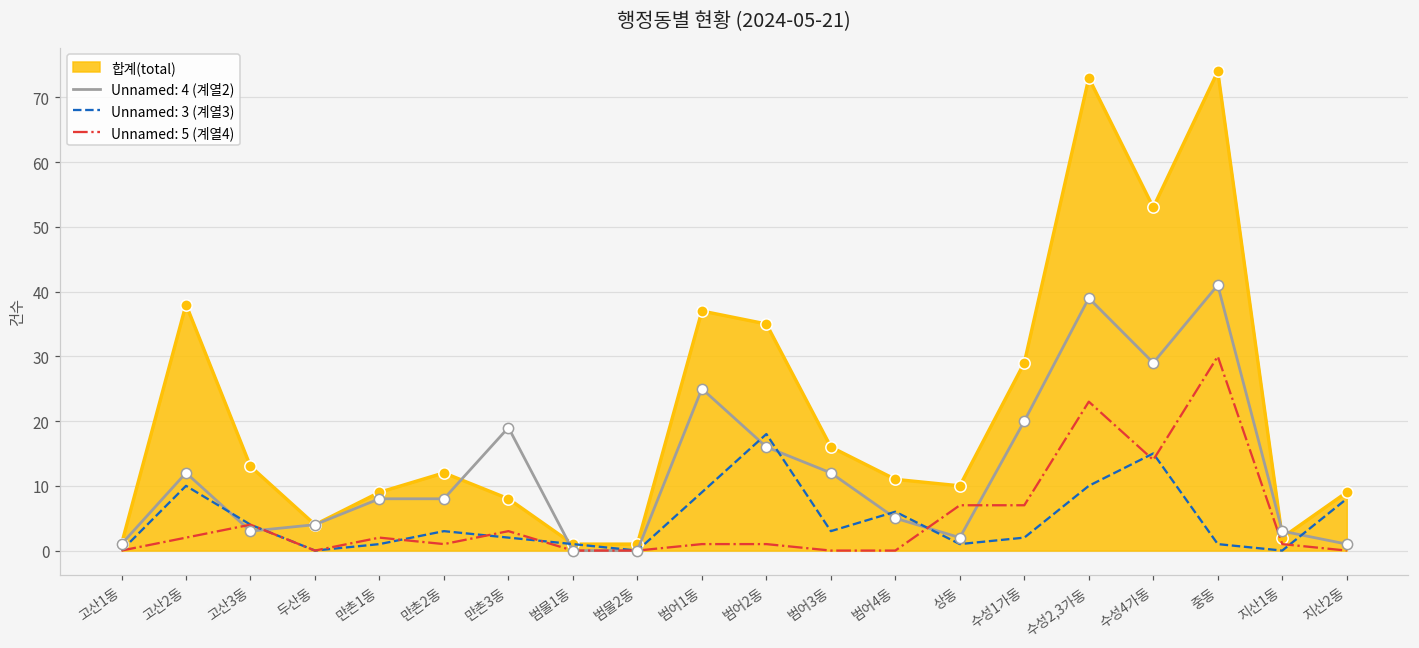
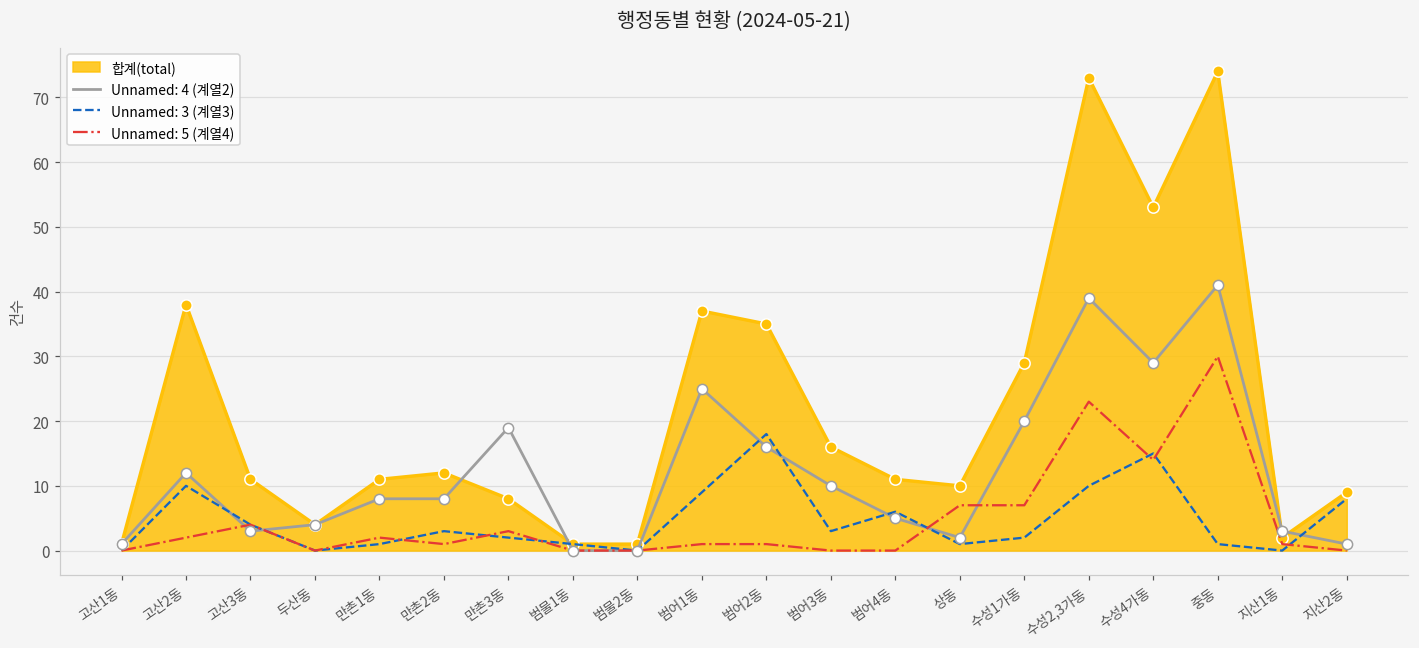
합계(total), 고산3동: 13 -> 11
합계(total), 만촌1동: 9 -> 11
Unnamed: 4 (계열2), 범어3동: 12 -> 10
